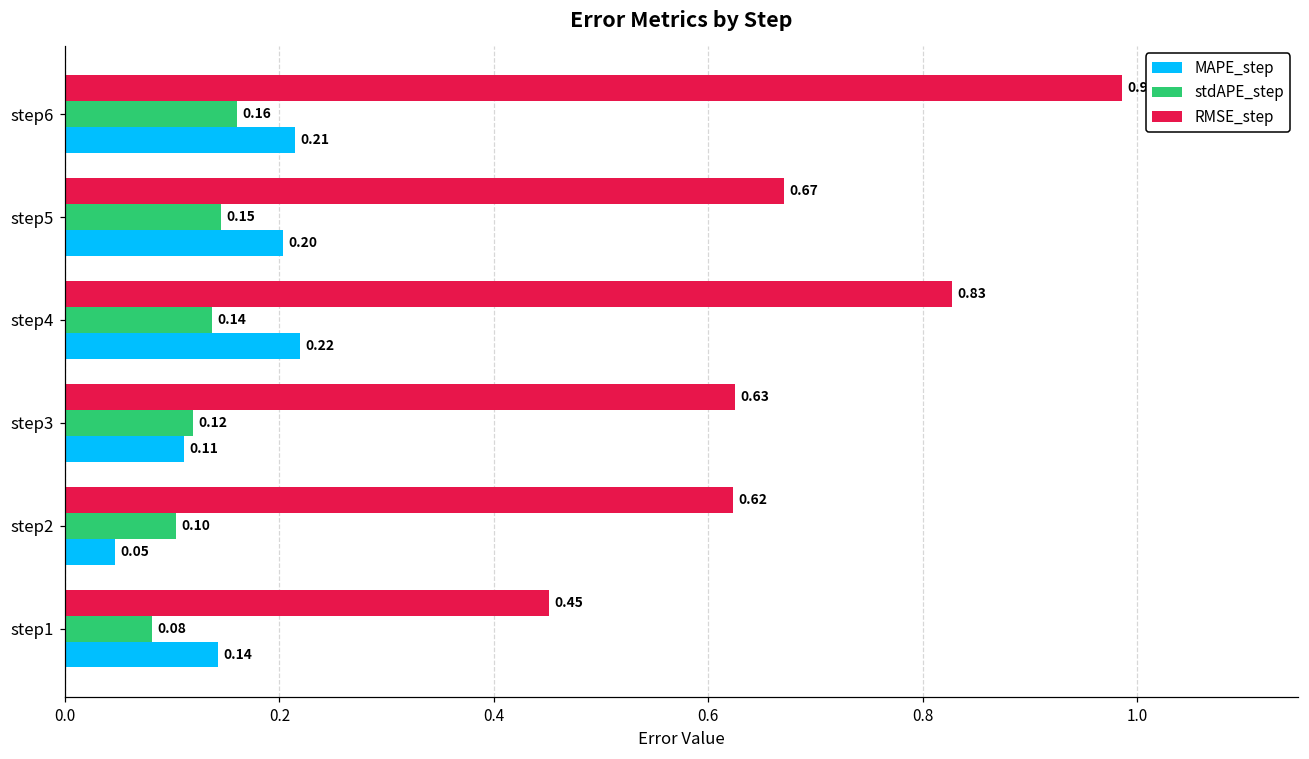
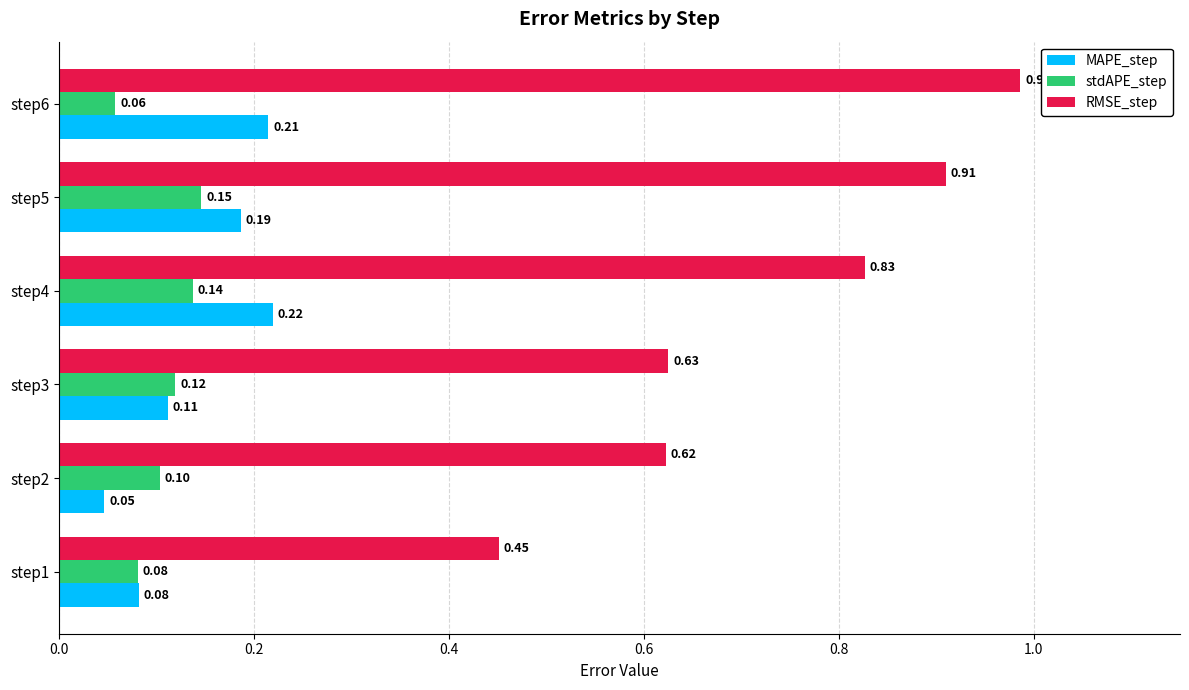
stdAPE_step, step6: 0.16 -> 0.06
RMSE_step, step5: 0.67 -> 0.91
MAPE_step, step5: 0.20 -> 0.19
MAPE_step, step1: 0.14 -> 0.08
